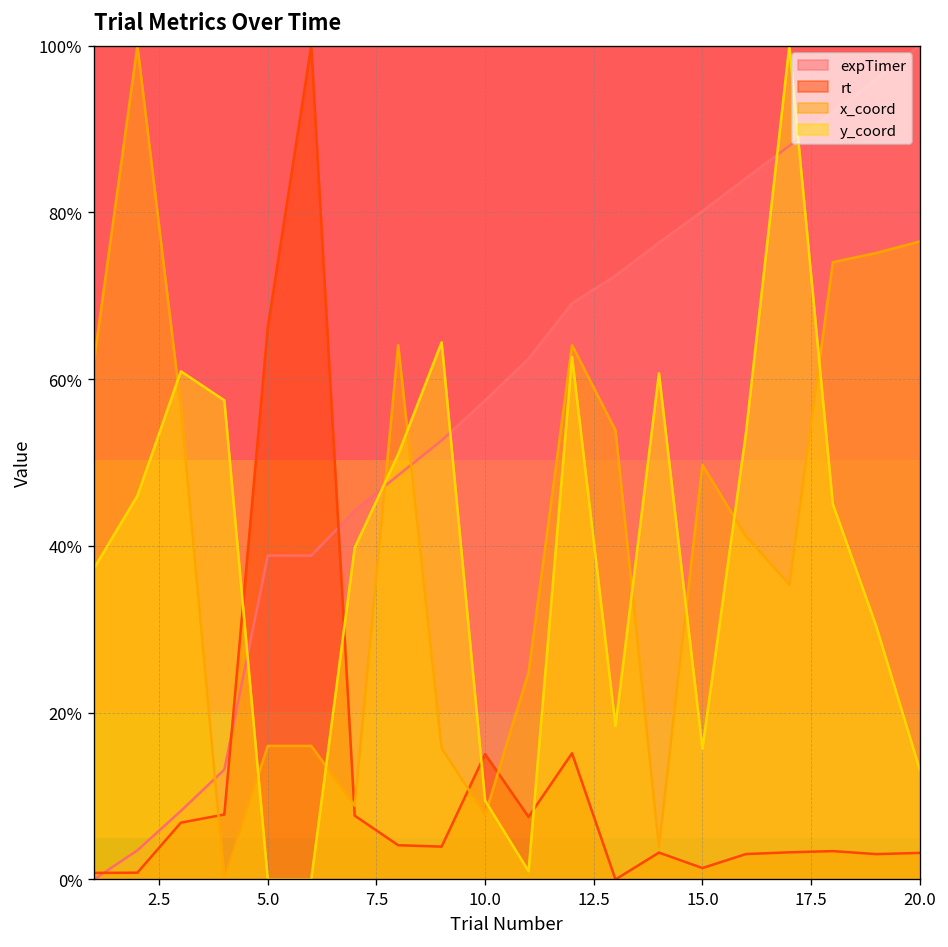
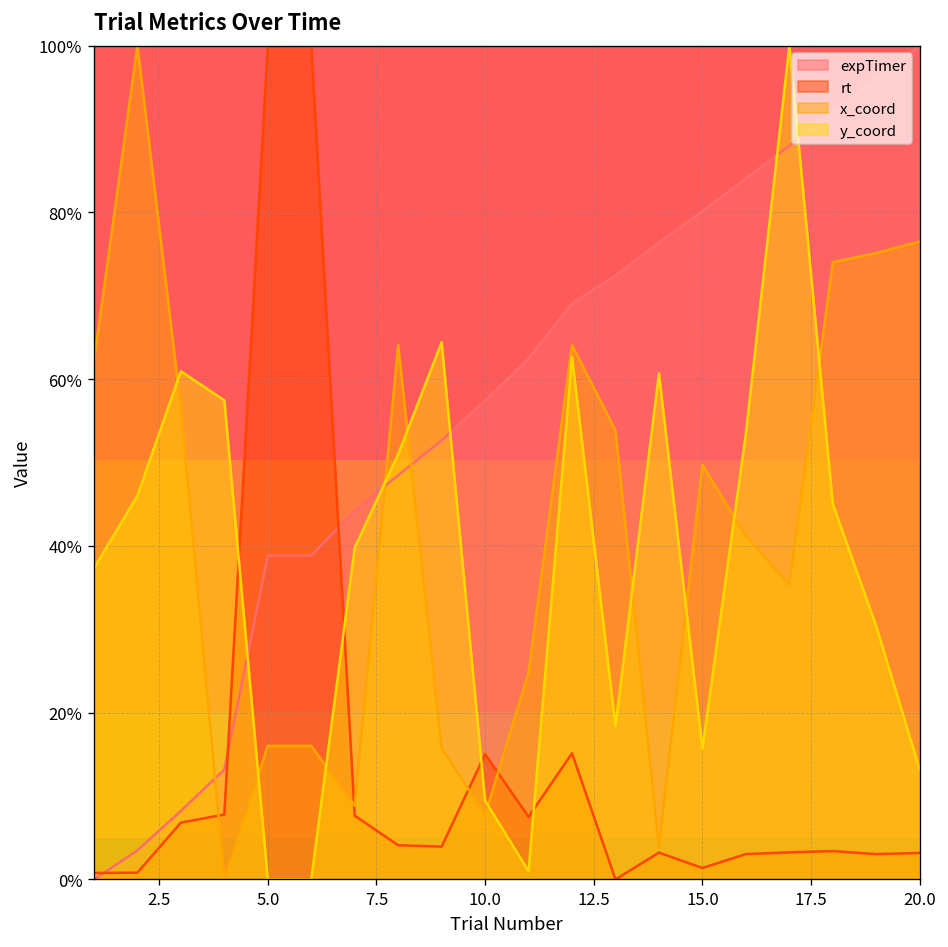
rt, 5.0: 66% -> 100%
